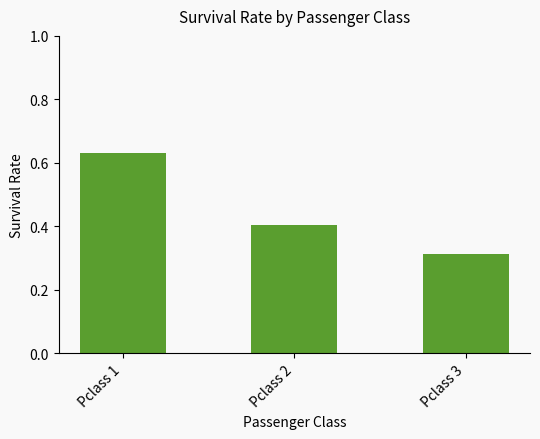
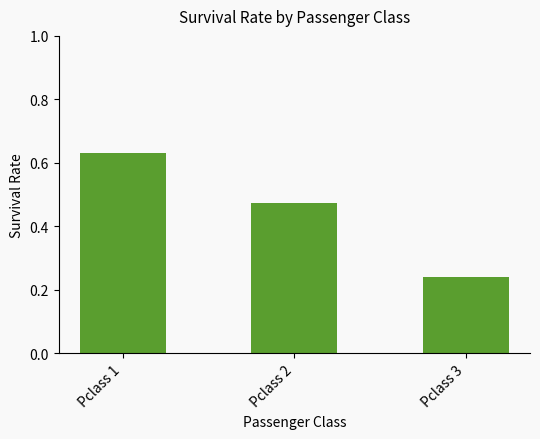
Pclass 2: 0.40 -> 0.47
Pclass 3: 0.31 -> 0.24
